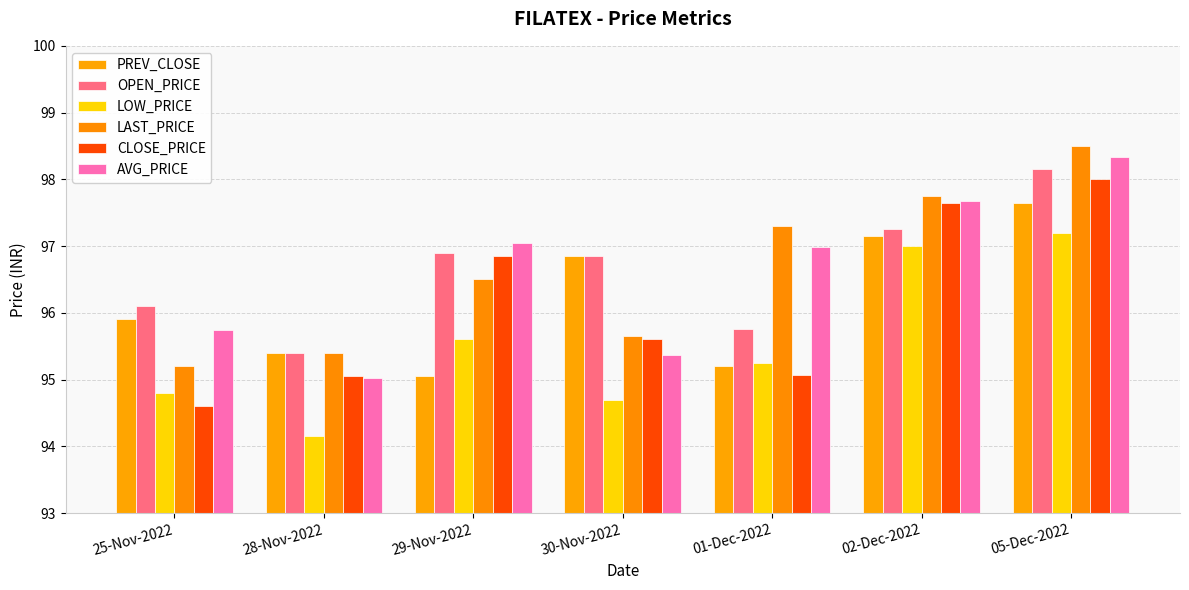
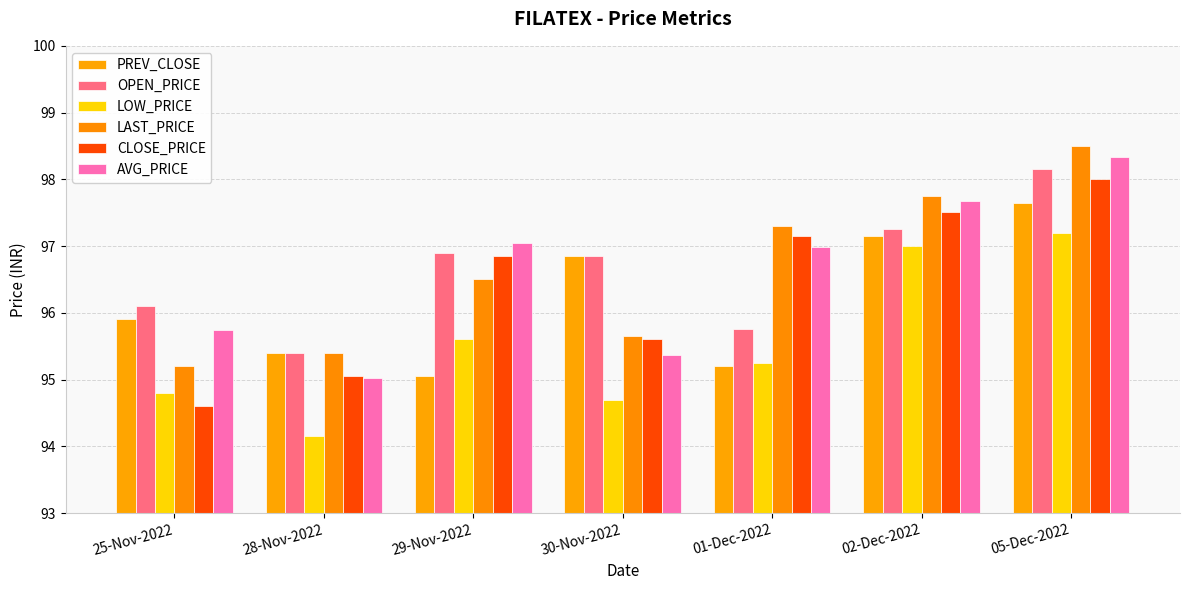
CLOSE_PRICE, 01-Dec-2022: 95.1 -> 97.2
CLOSE_PRICE, 02-Dec-2022: 97.7 -> 97.5
